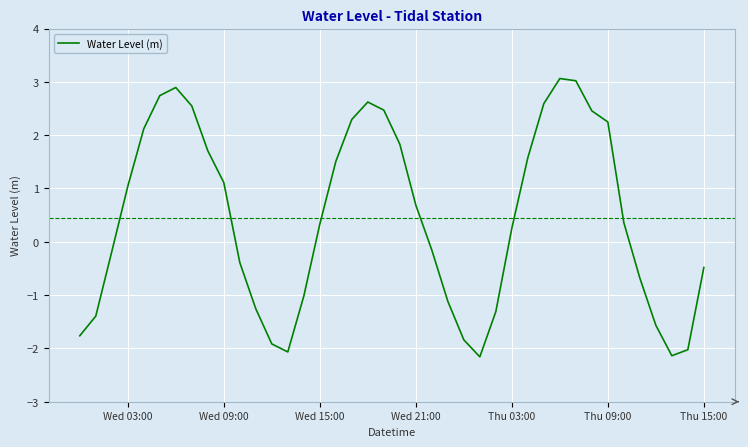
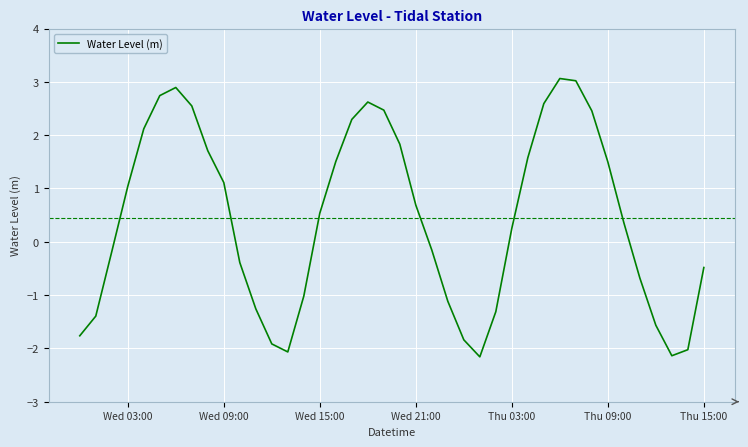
Wed 15:00: 0.3 -> 0.5
Thu 09:00: 2.2 -> 1.5
